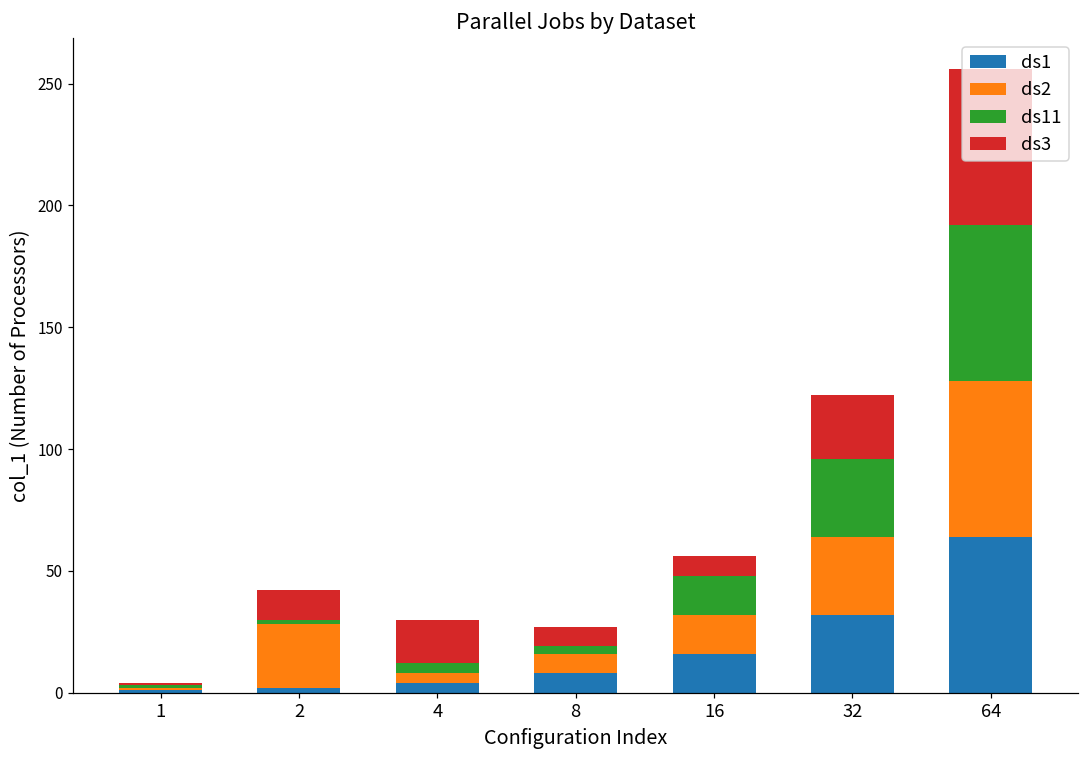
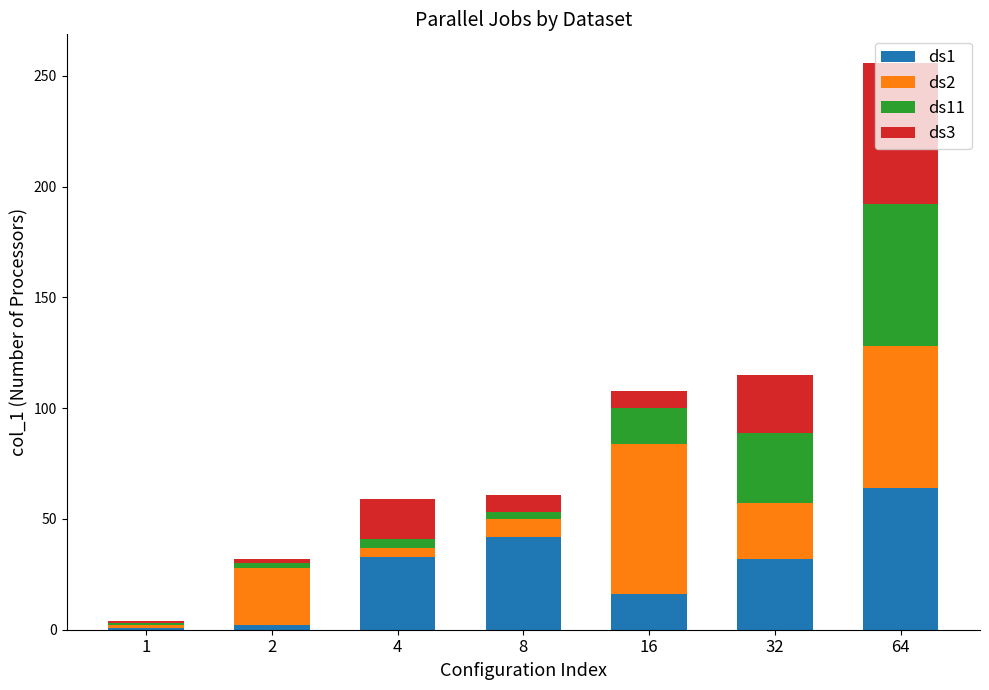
ds3, 2: 12 -> 2
ds1, 4: 4 -> 33
ds1, 8: 8 -> 42
ds2, 16: 16 -> 68
ds2, 32: 32 -> 25
